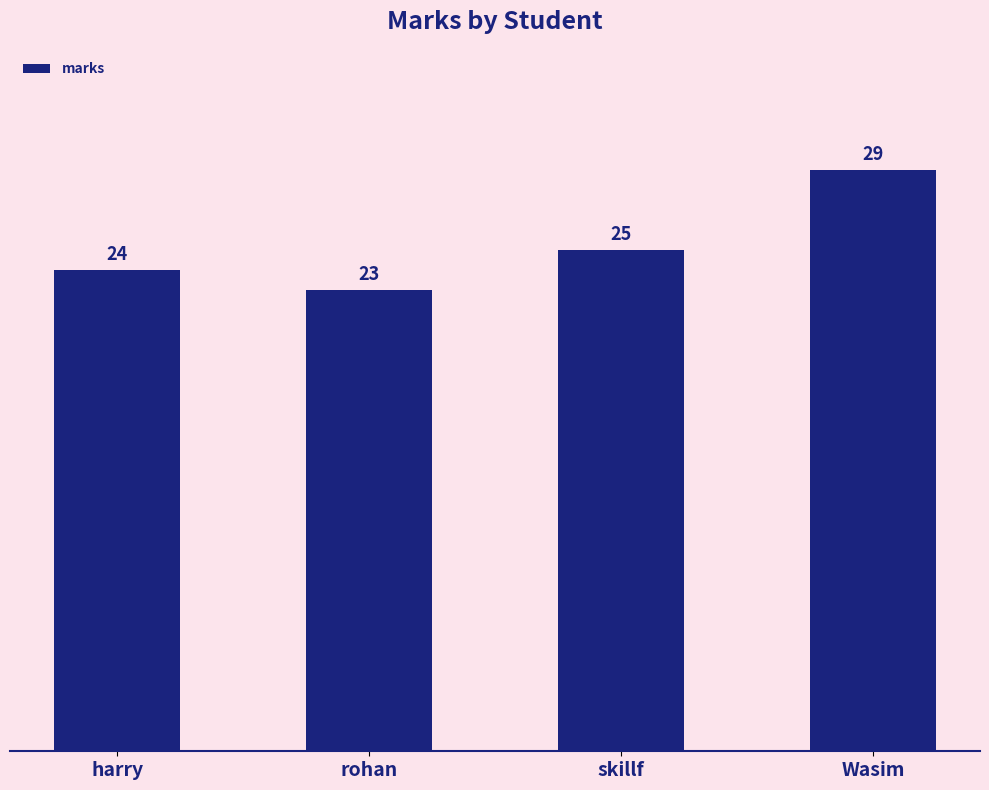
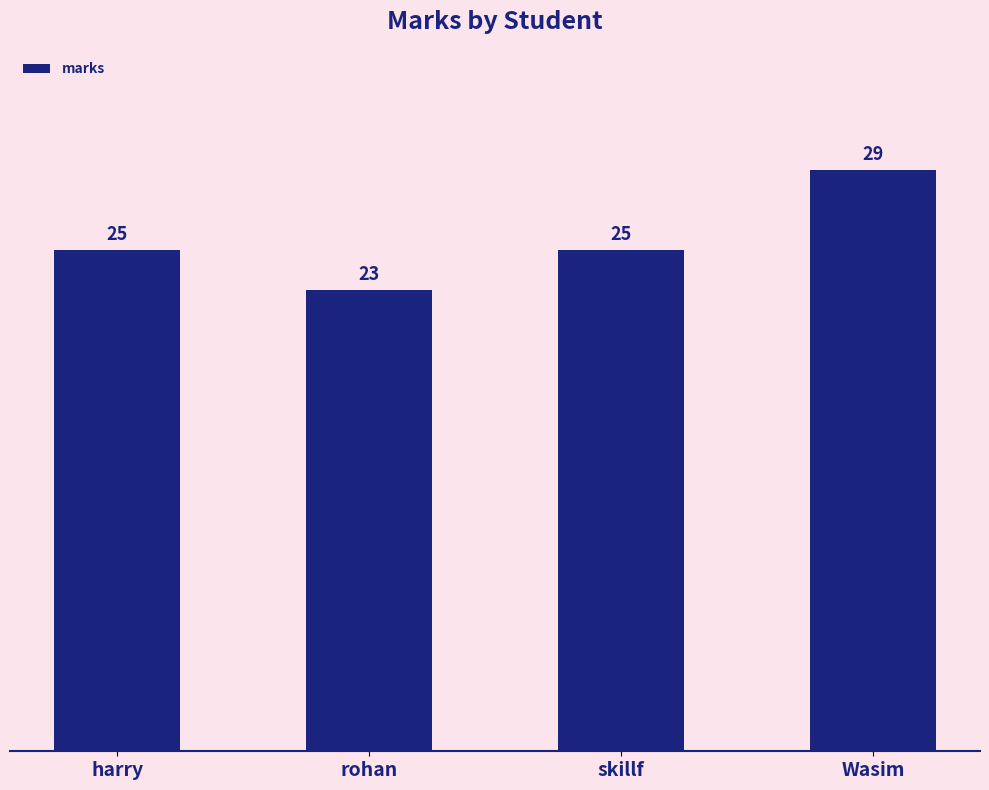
harry: 24 -> 25
